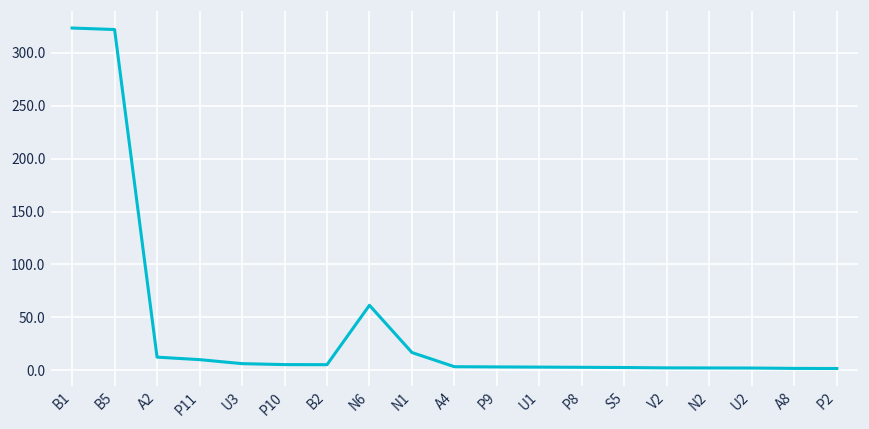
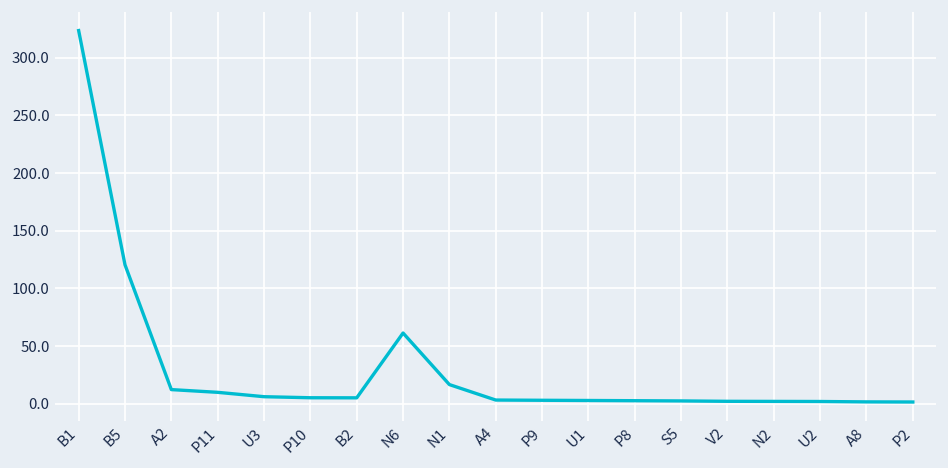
B5: 320 -> 120
